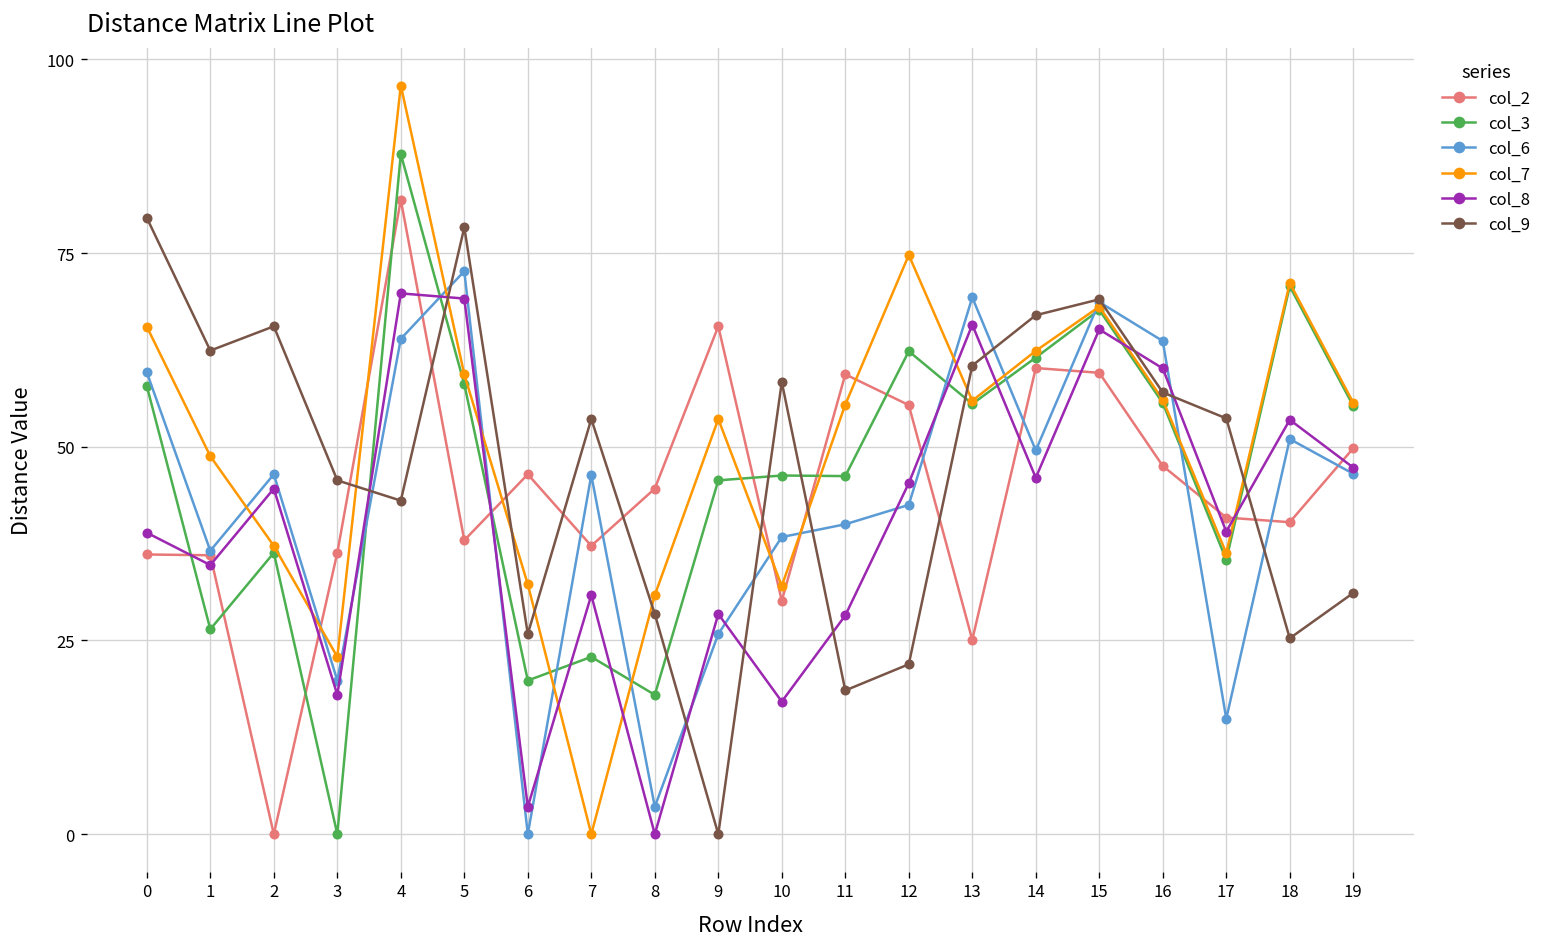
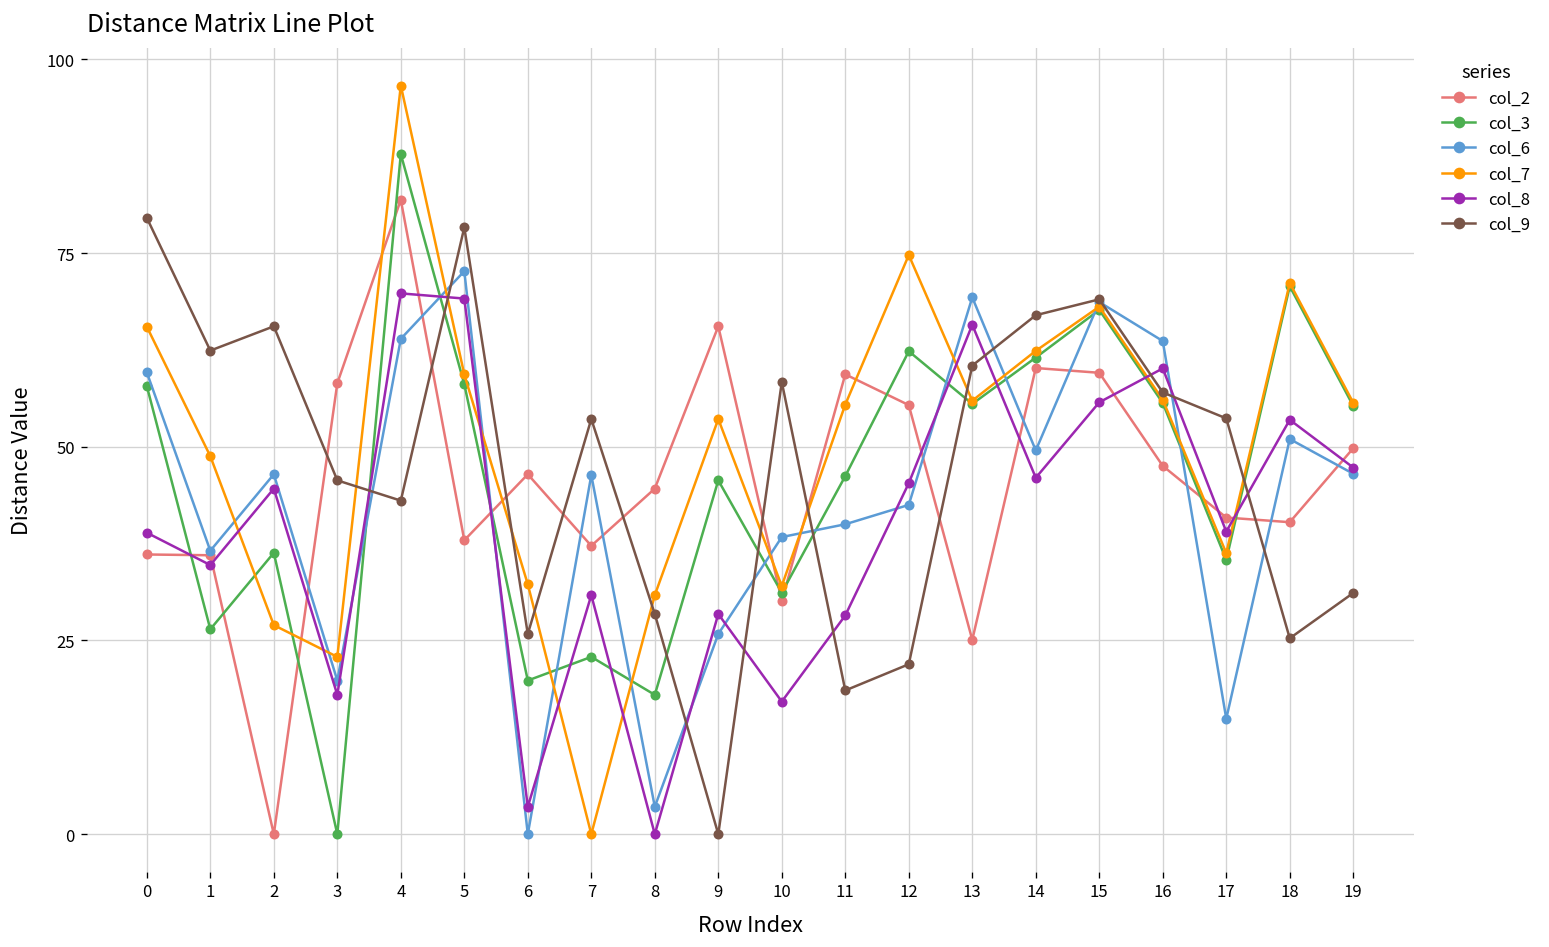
col_7, 2: 37 -> 27
col_2, 3: 36 -> 58
col_3, 10: 46 -> 31
col_8, 15: 65 -> 56
